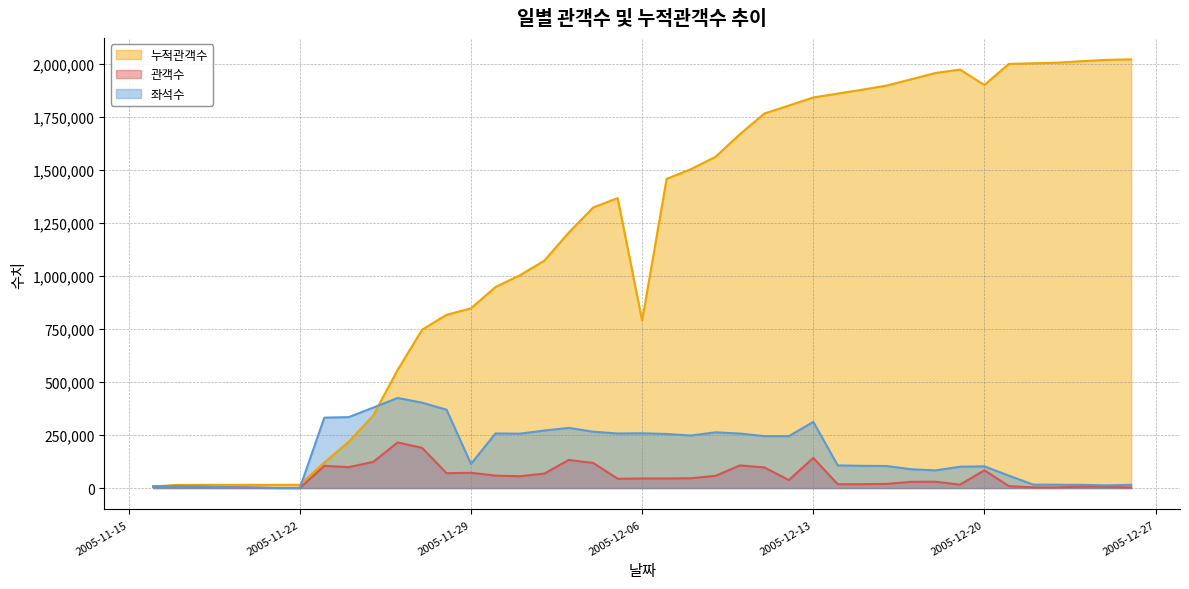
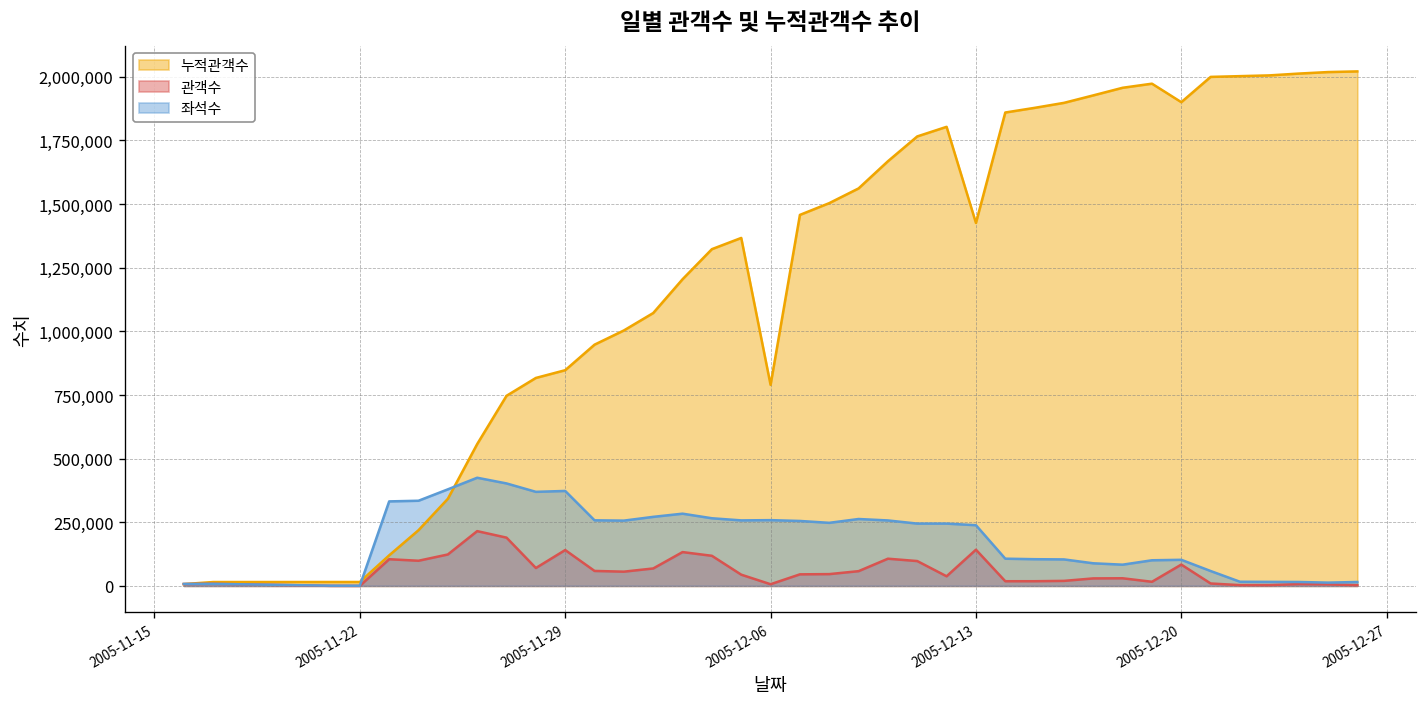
관객수, 2005-11-29: 70,000 -> 140,000
좌석수, 2005-11-29: 110,000 -> 370,000
관객수, 2005-12-06: 50,000 -> 10,000
누적관객수, 2005-12-13: 1,840,000 -> 1,430,000
좌석수, 2005-12-13: 310,000 -> 240,000
